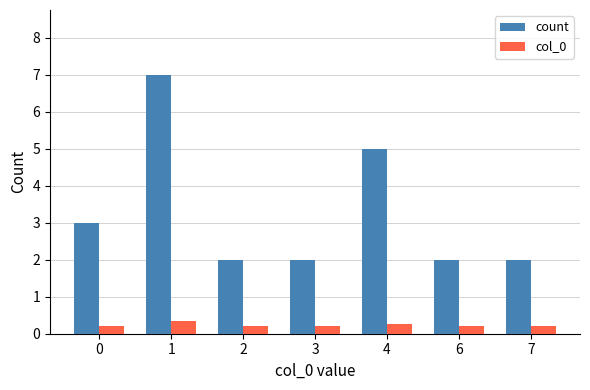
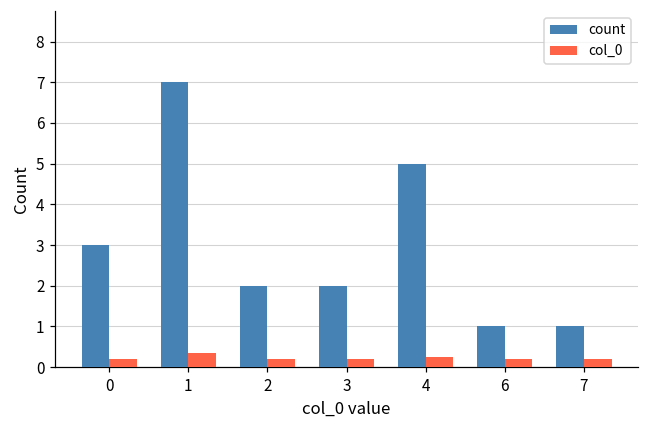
count, 6: 2 -> 1
count, 7: 2 -> 1
